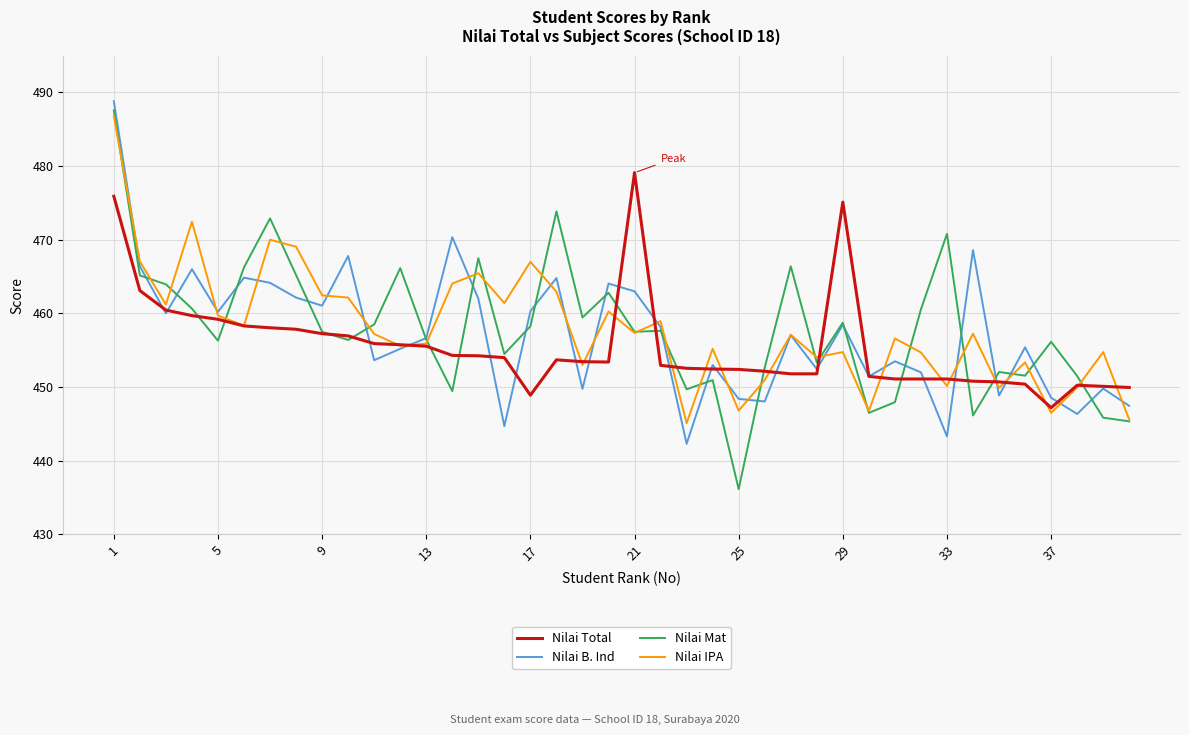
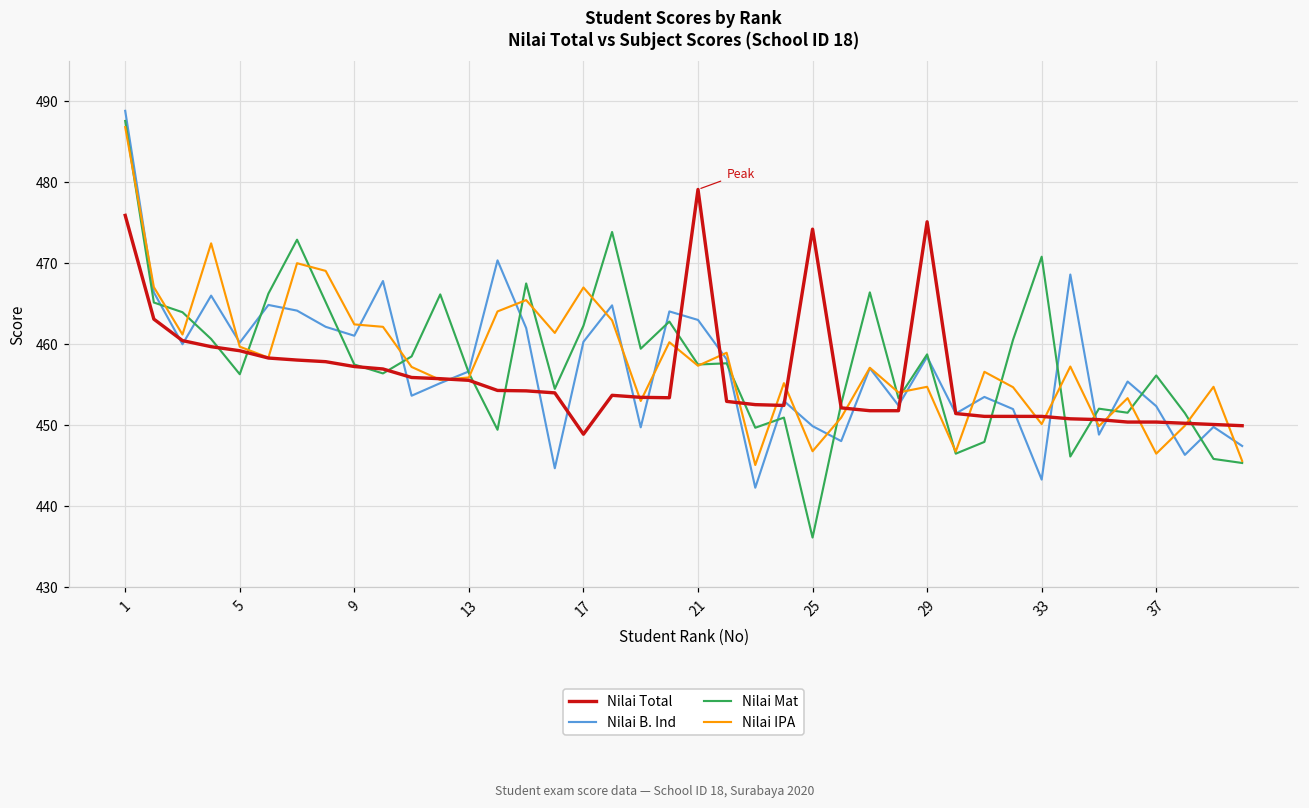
Nilai Mat, 17: 458 -> 462
Nilai Total, 25: 452 -> 474
Nilai B. Ind, 25: 448 -> 450
Nilai Total, 37: 447 -> 450
Nilai B. Ind, 37: 449 -> 452
